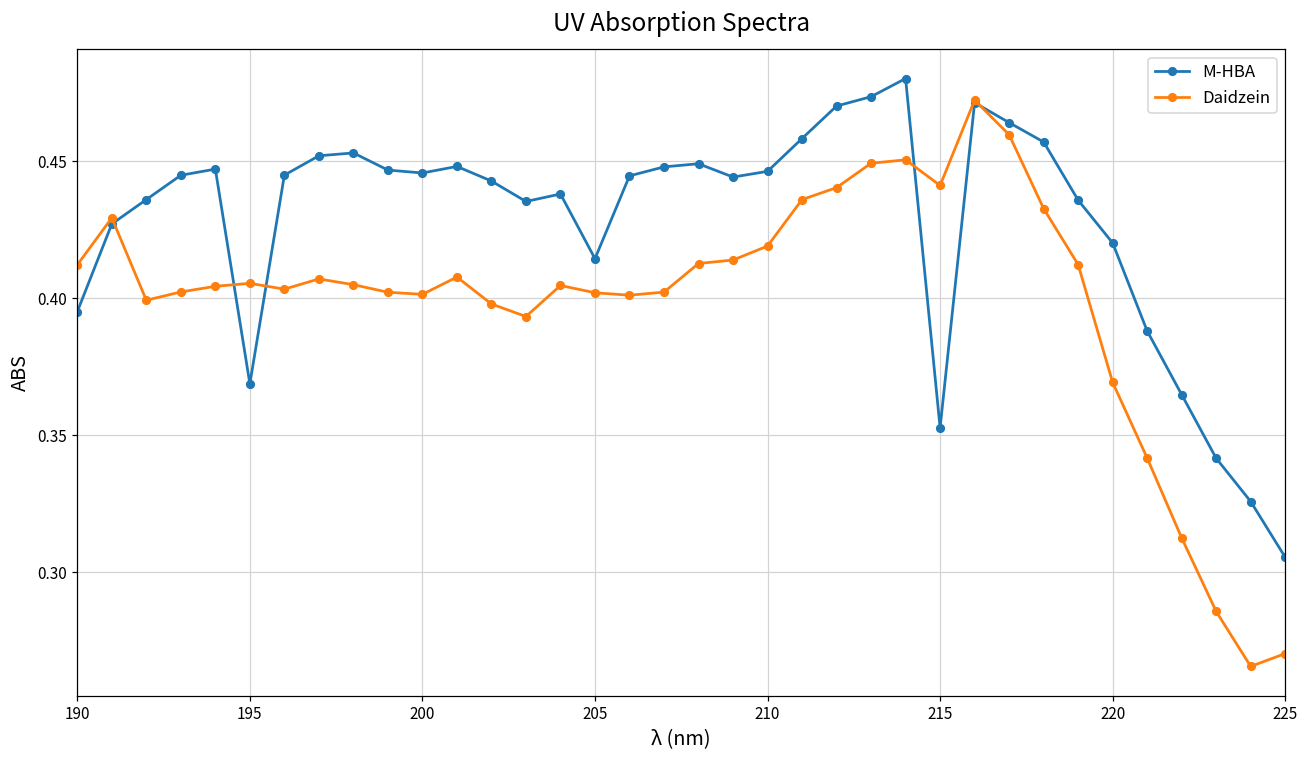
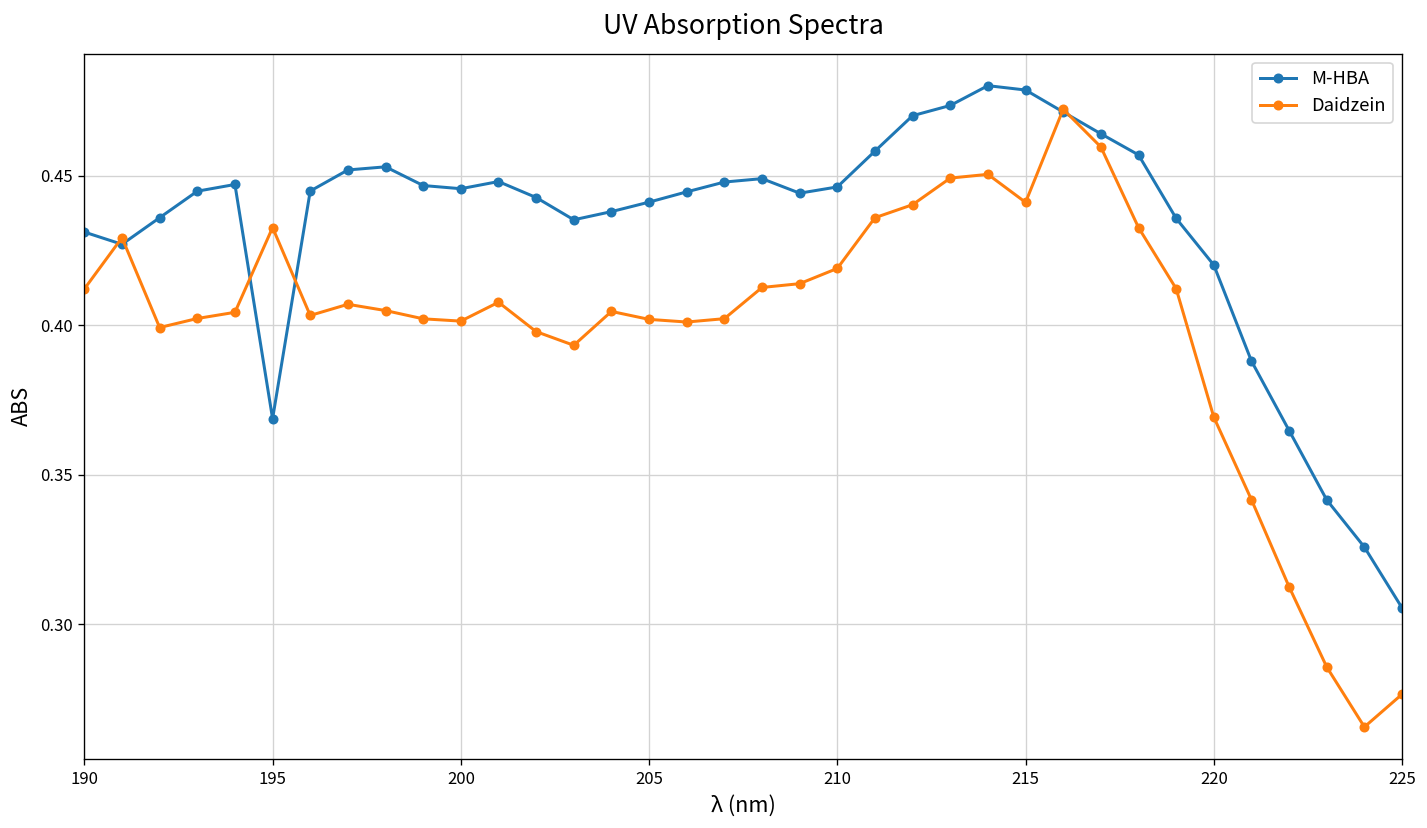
M-HBA, 190: 0.395 -> 0.431
Daidzein, 195: 0.405 -> 0.433
M-HBA, 205: 0.414 -> 0.441
M-HBA, 215: 0.353 -> 0.479
Daidzein, 225: 0.270 -> 0.277
